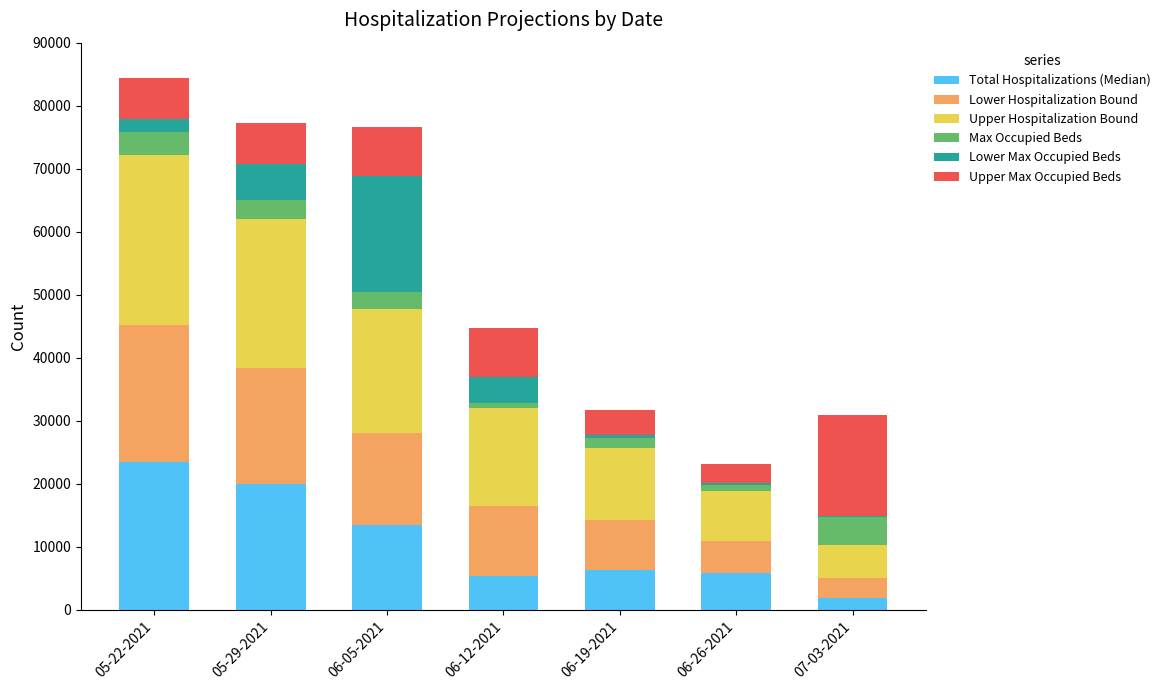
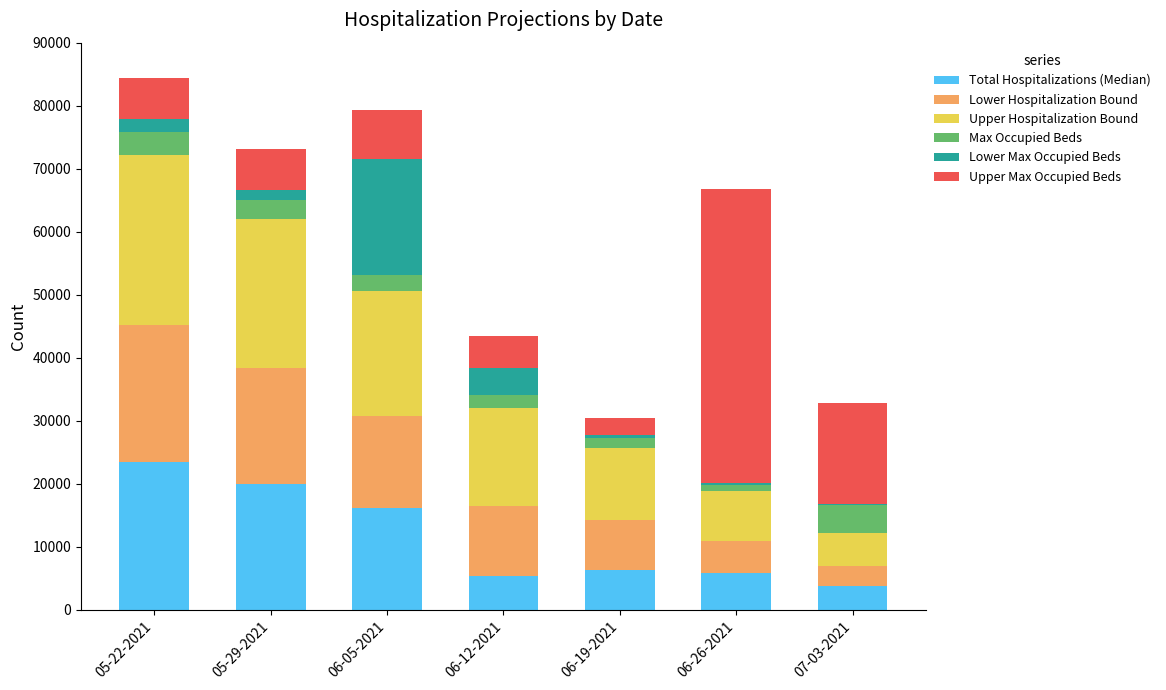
Lower Max Occupied Beds, 05-29-2021: 6000 -> 2000
Total Hospitalizations (Median), 06-05-2021: 13000 -> 16000
Max Occupied Beds, 06-12-2021: 1000 -> 2000
Upper Max Occupied Beds, 06-12-2021: 8000 -> 5000
Upper Max Occupied Beds, 06-19-2021: 4000 -> 3000
Upper Max Occupied Beds, 06-26-2021: 3000 -> 47000
Total Hospitalizations (Median), 07-03-2021: 2000 -> 4000
